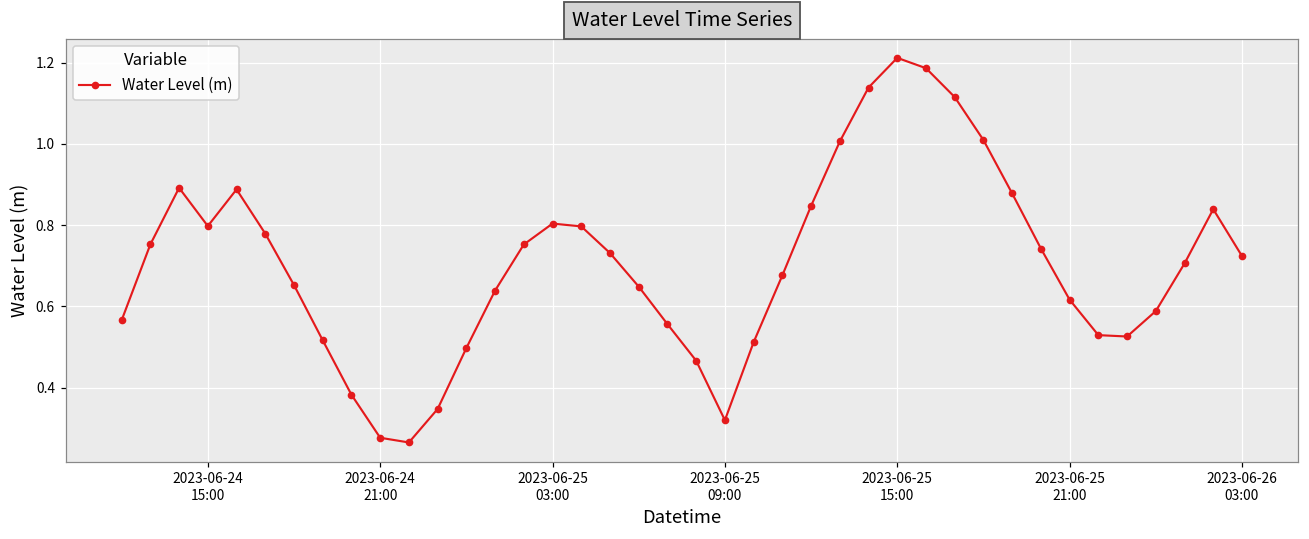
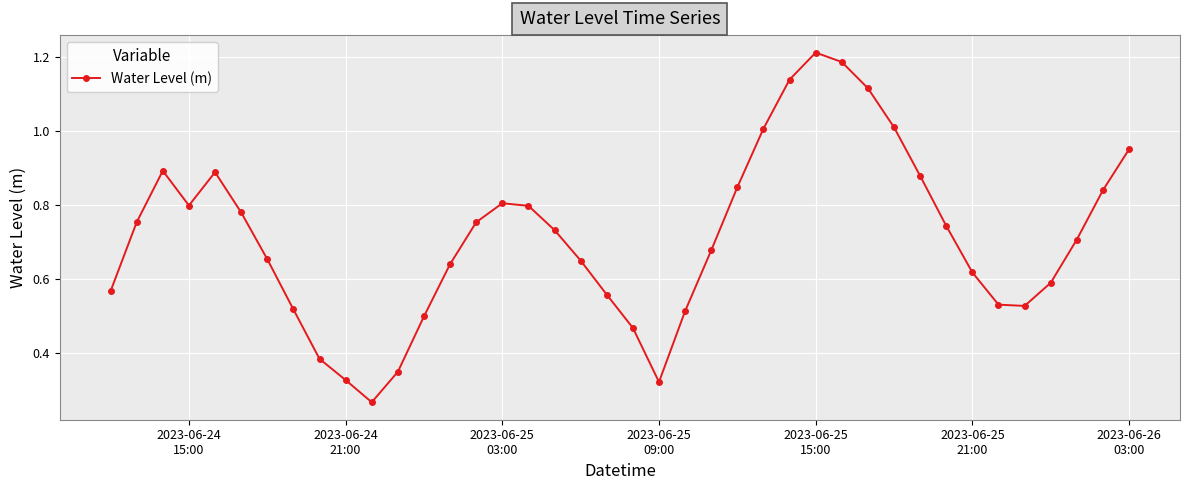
2023-06-24 21:00: 0.28 -> 0.33
2023-06-26 03:00: 0.72 -> 0.95
